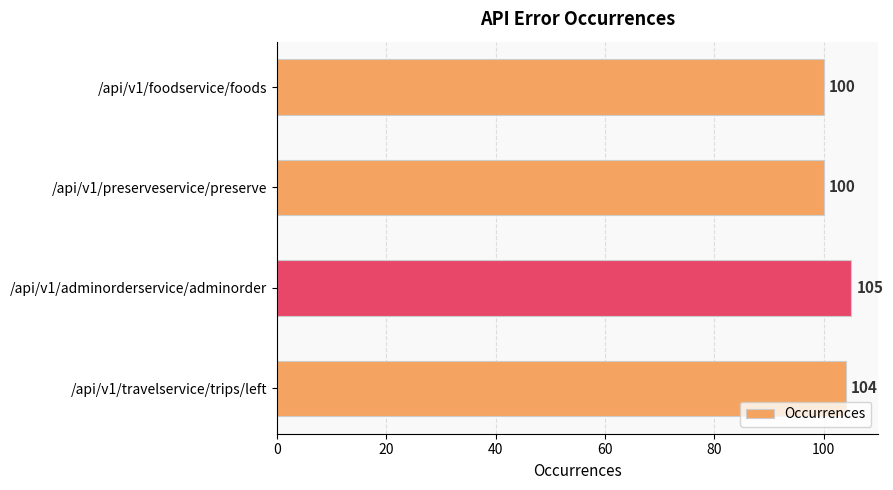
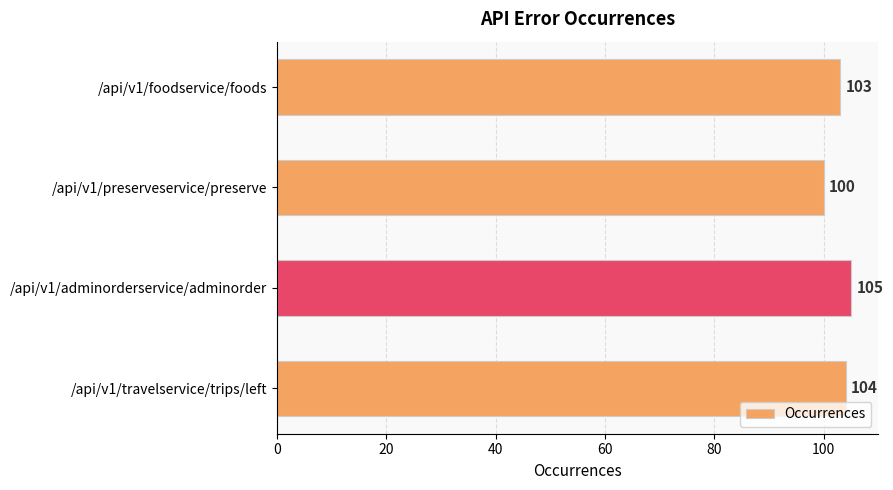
/api/v1/foodservice/foods: 100 -> 103
